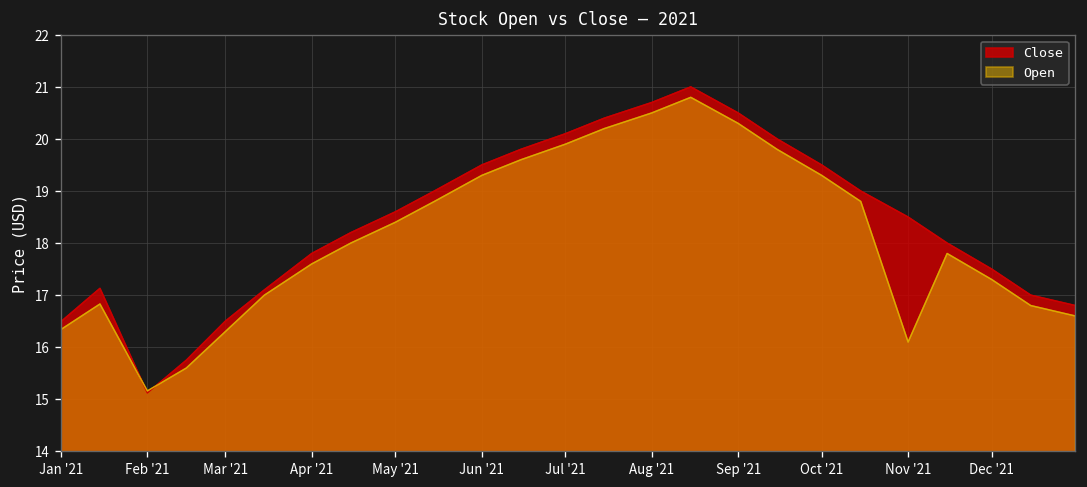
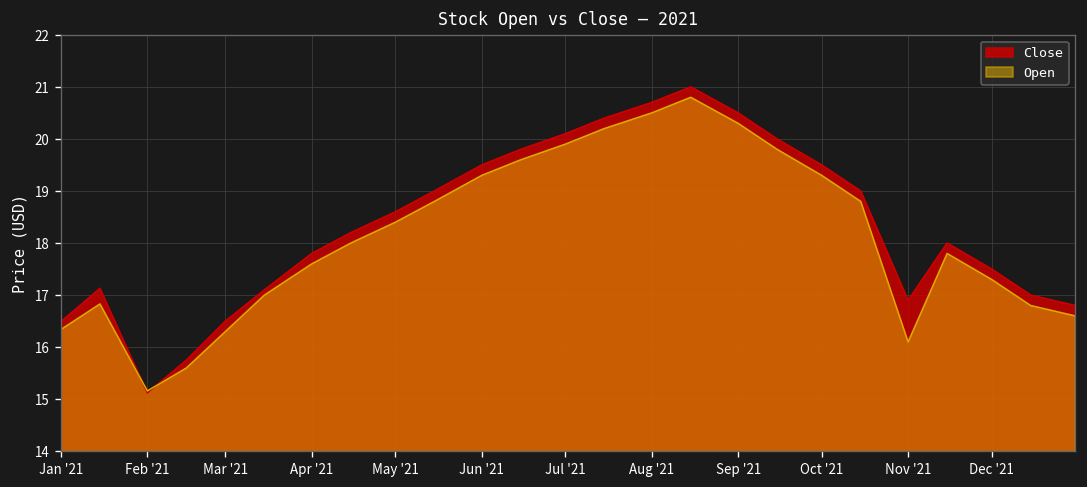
Close, Nov '21: 18.5 -> 16.9
